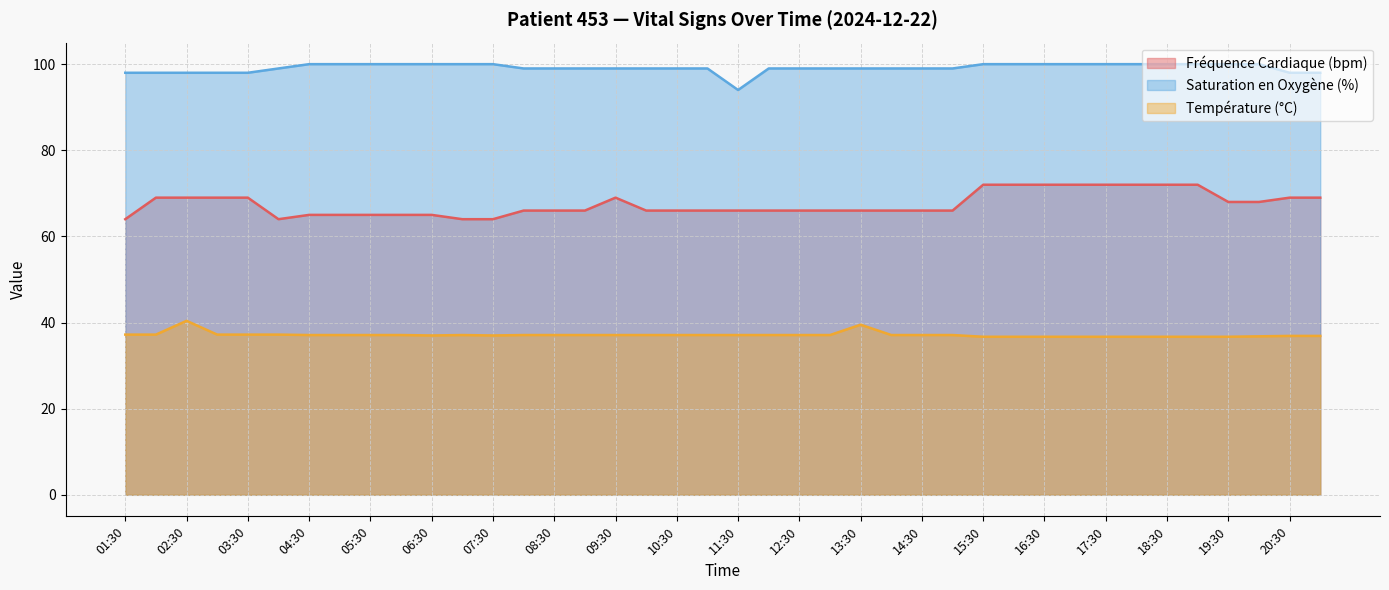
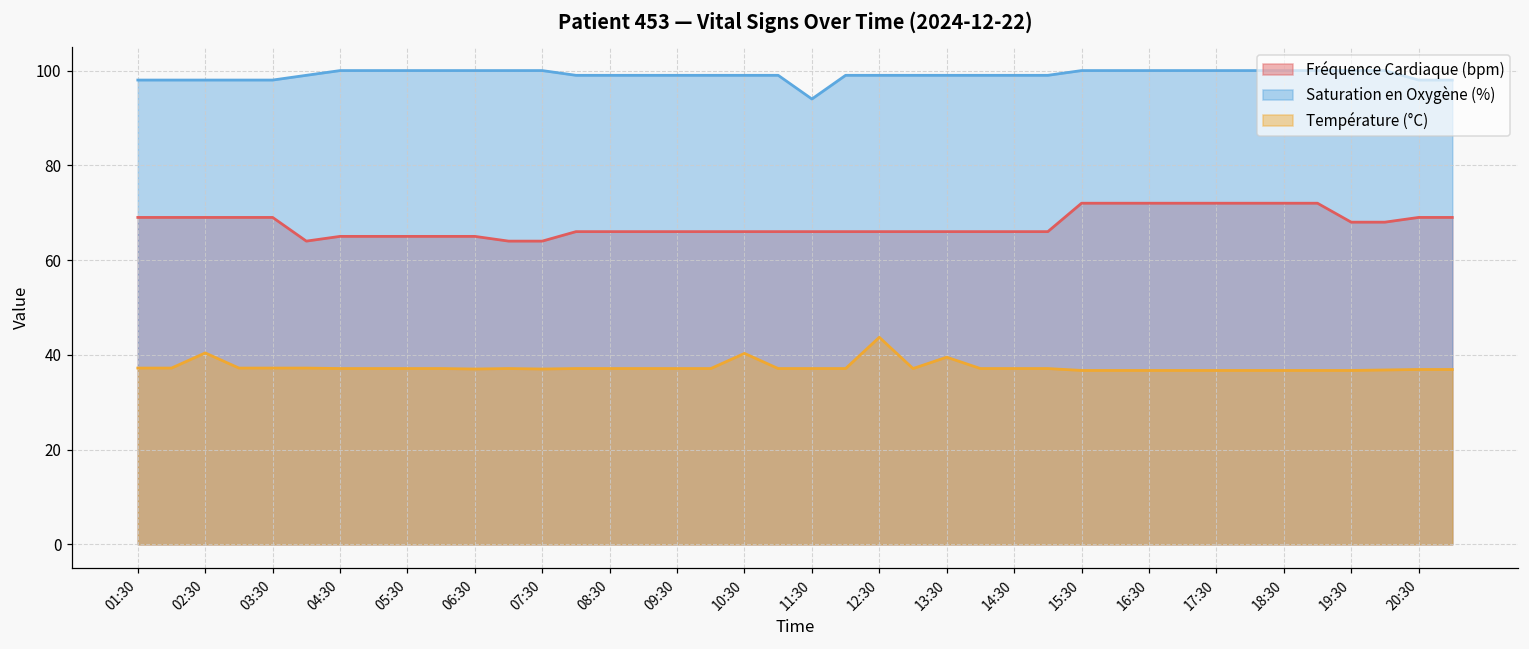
Fréquence Cardiaque (bpm), 01:30: 64 -> 69
Fréquence Cardiaque (bpm), 09:30: 69 -> 66
Température (°C), 10:30: 37 -> 40
Température (°C), 12:30: 37 -> 44
